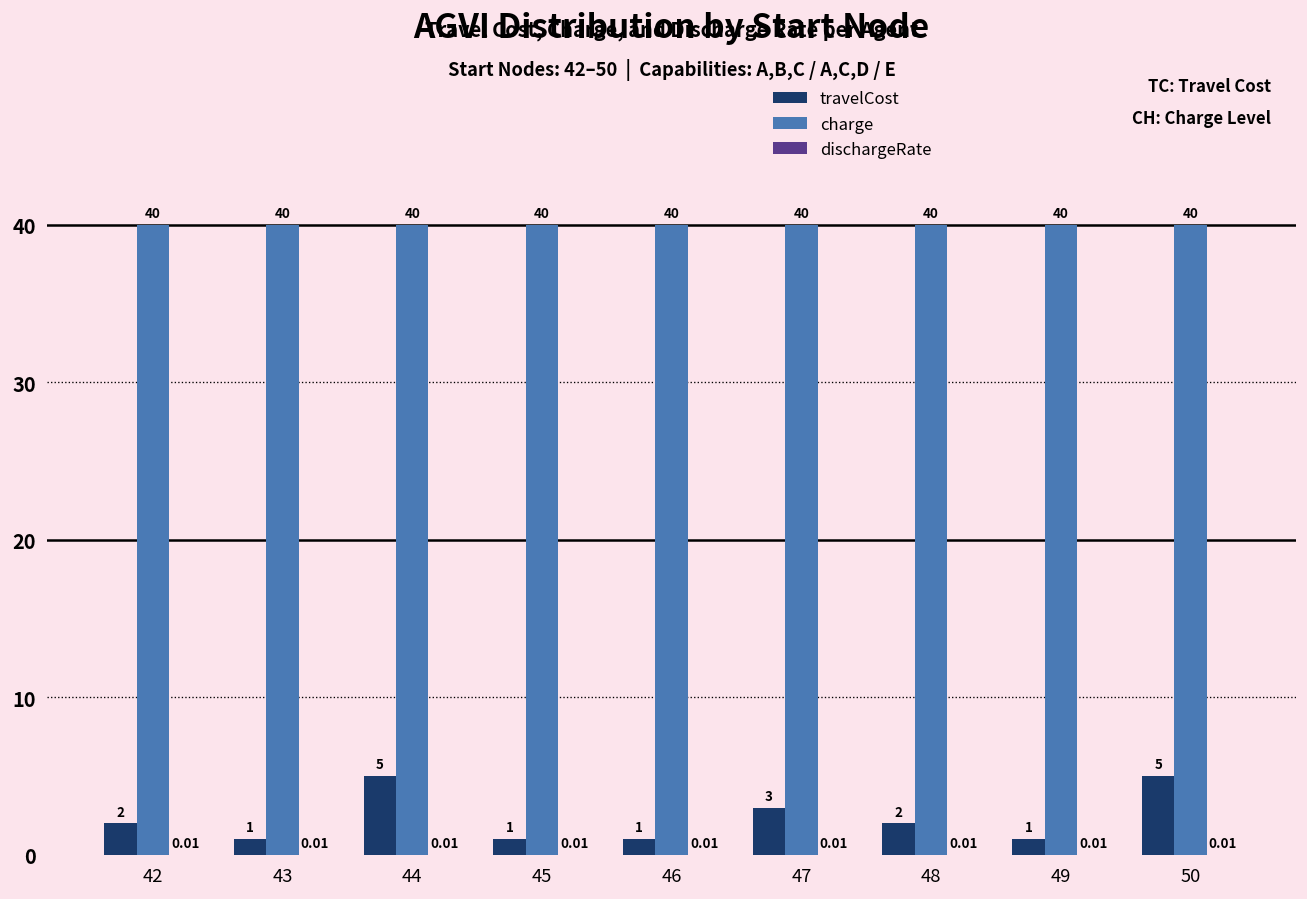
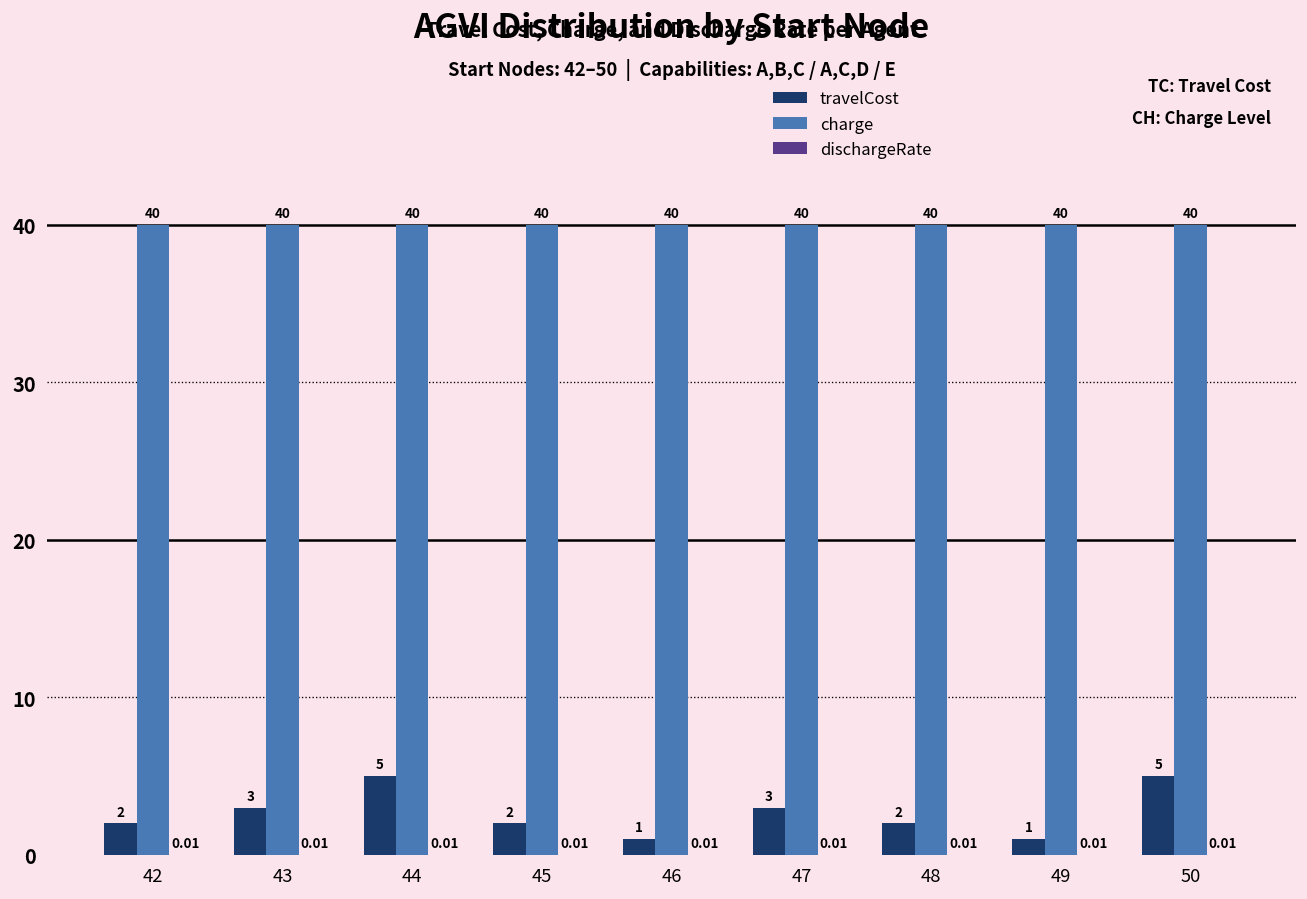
travelCost, 43: 1 -> 3
travelCost, 45: 1 -> 2
